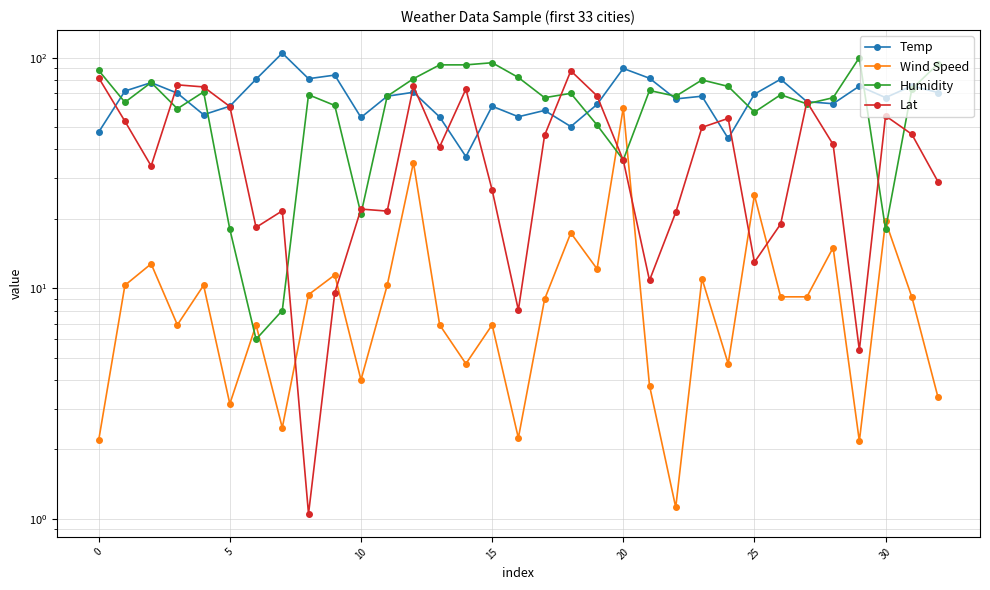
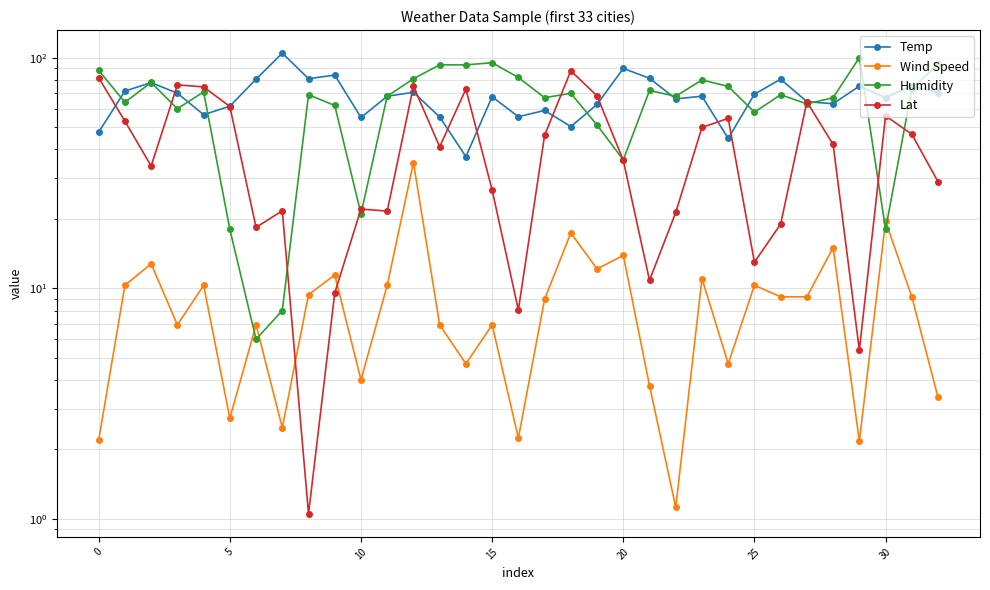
Wind Speed, 5: 3.2 -> 2.7
Temp, 15: 62 -> 68
Wind Speed, 20: 61 -> 14
Wind Speed, 25: 25 -> 10
